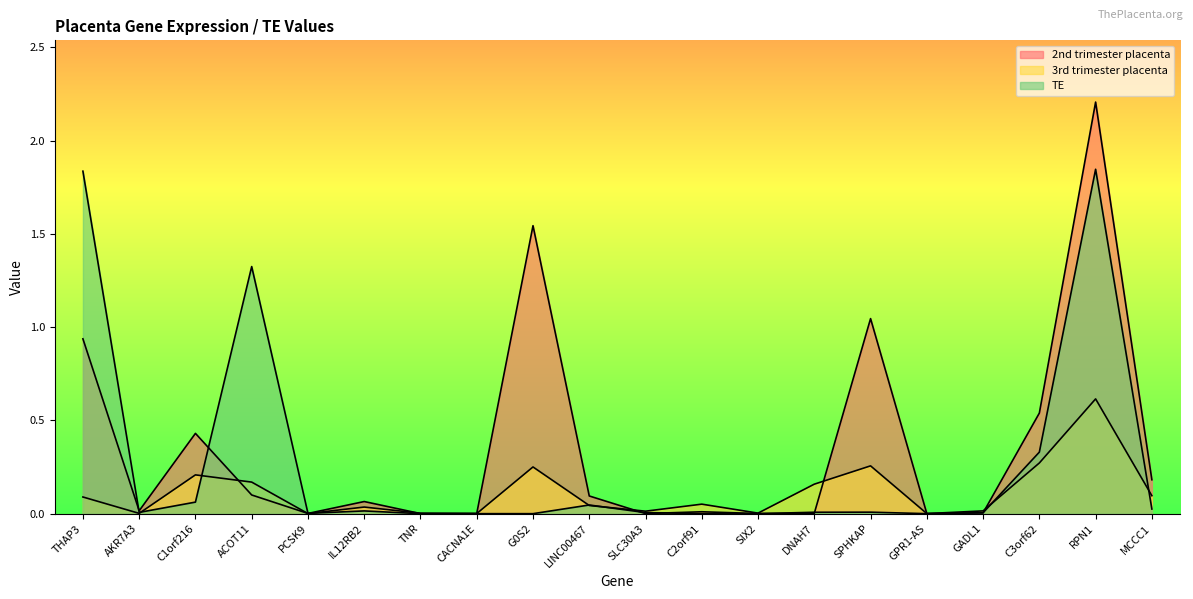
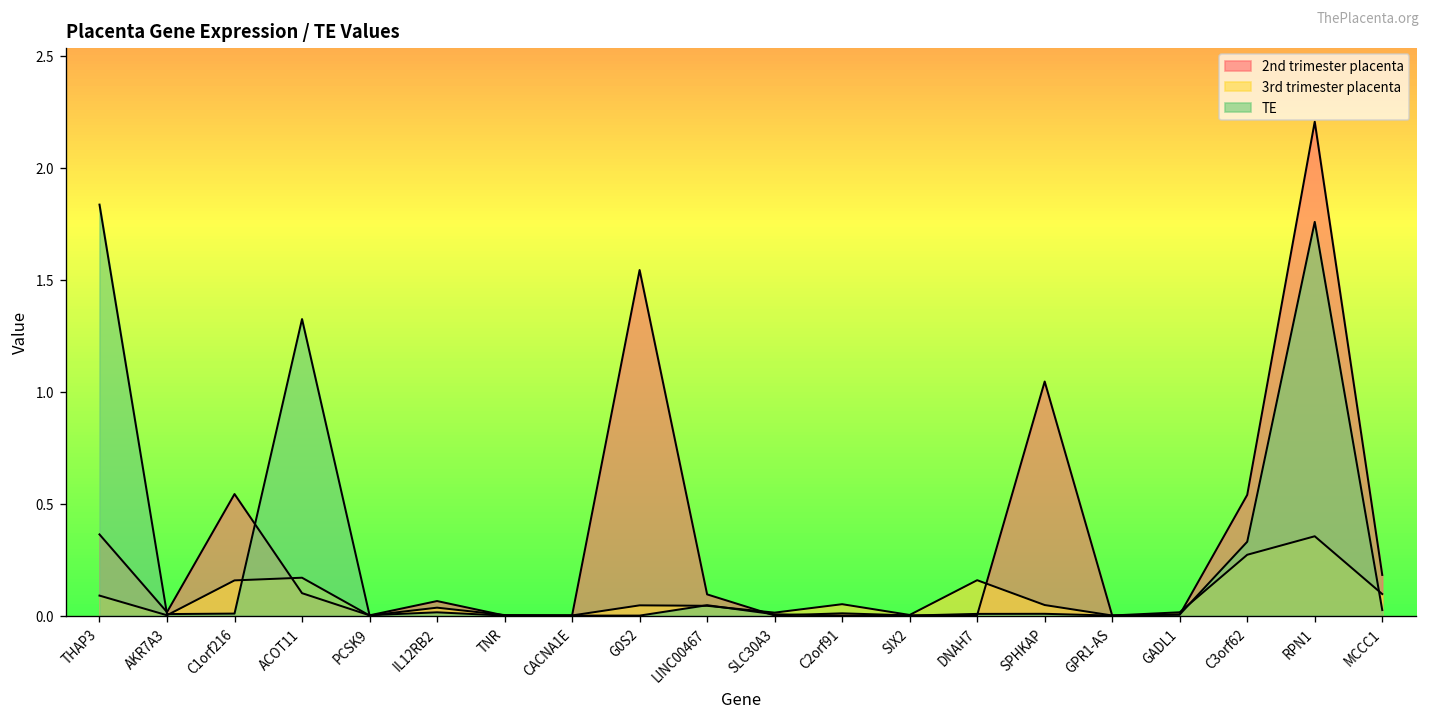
2nd trimester placenta, THAP3: 0.94 -> 0.36
2nd trimester placenta, C1orf216: 0.43 -> 0.54
3rd trimester placenta, C1orf216: 0.21 -> 0.16
TE, C1orf216: 0.06 -> 0.01
3rd trimester placenta, G0S2: 0.25 -> 0.05
3rd trimester placenta, SPHKAP: 0.26 -> 0.05
3rd trimester placenta, RPN1: 0.62 -> 0.35
TE, RPN1: 1.85 -> 1.76
